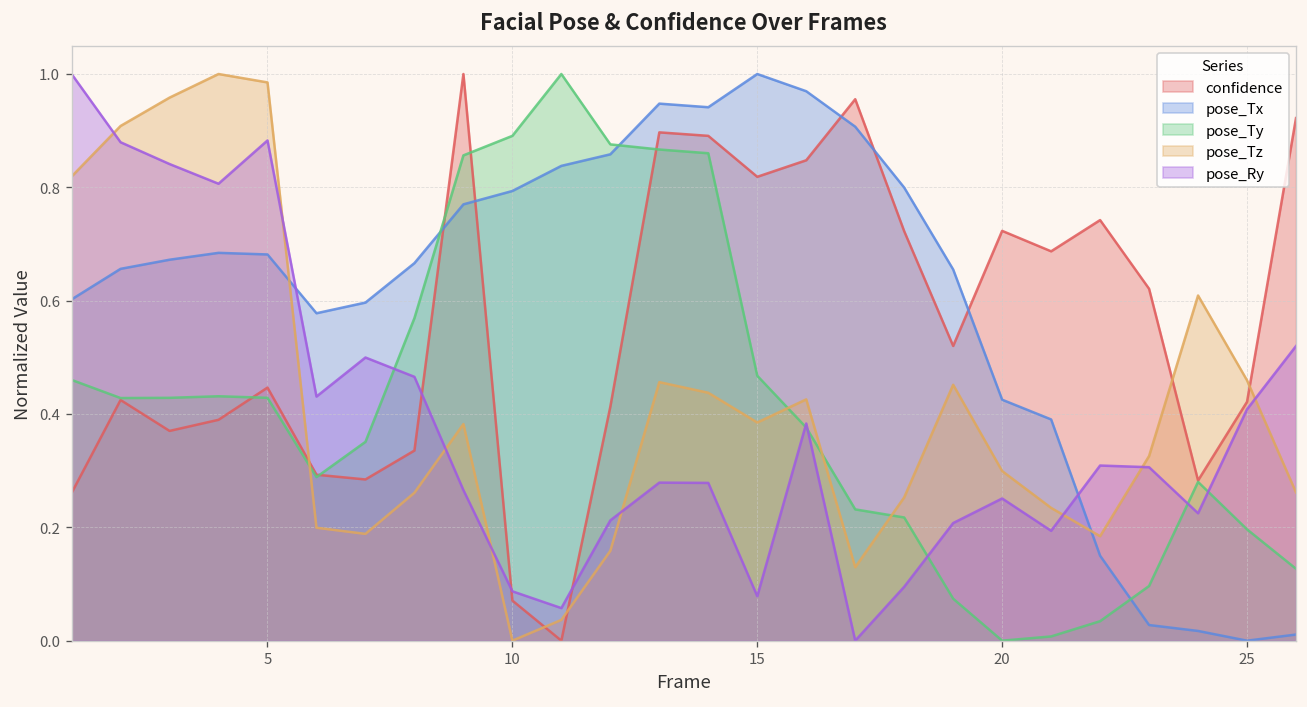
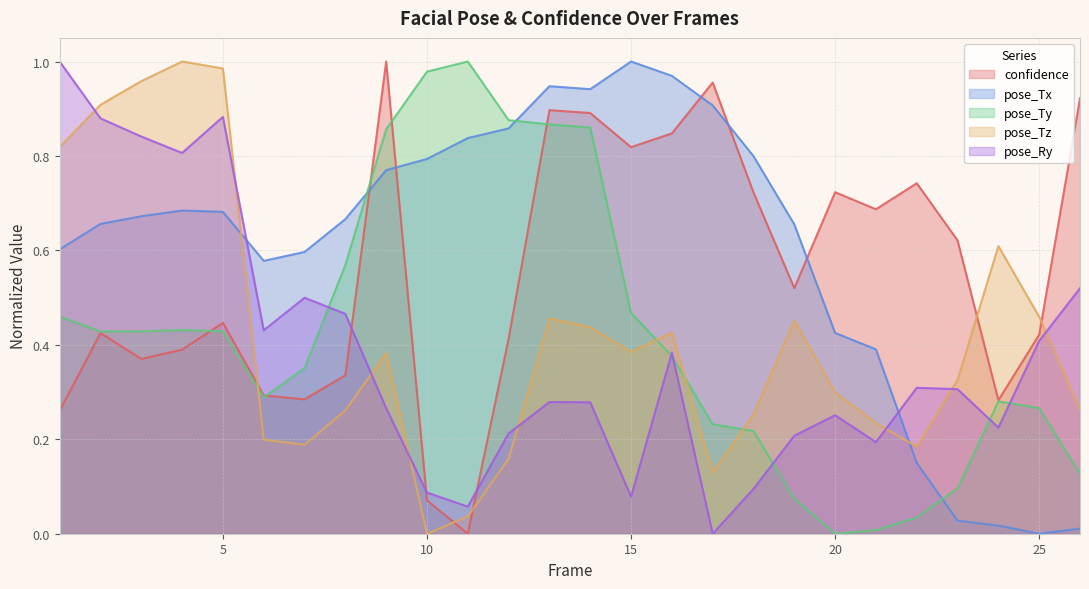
pose_Ty, 10: 0.89 -> 0.98
pose_Ty, 25: 0.20 -> 0.27
